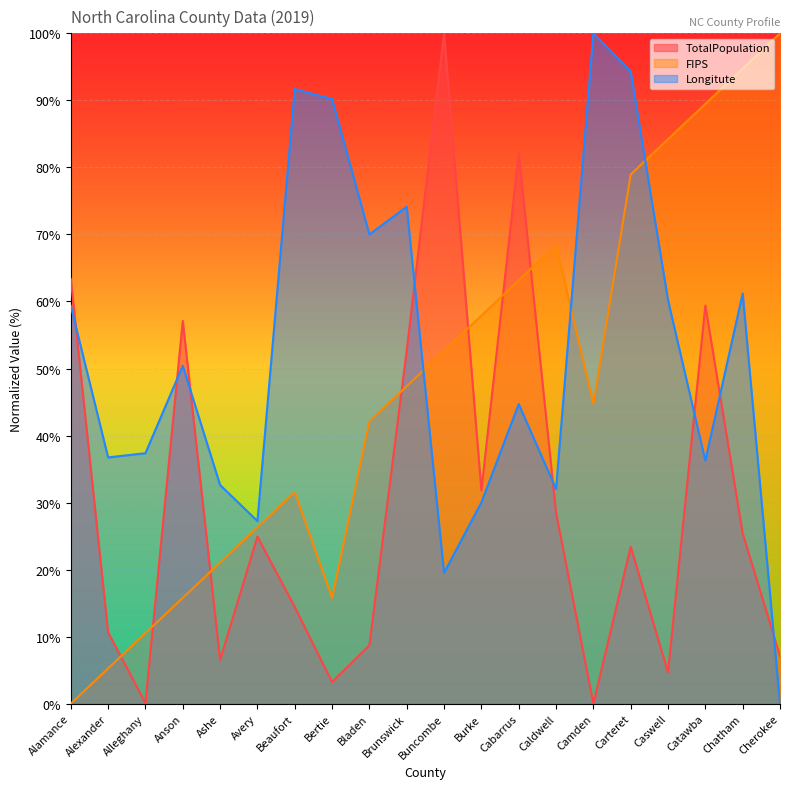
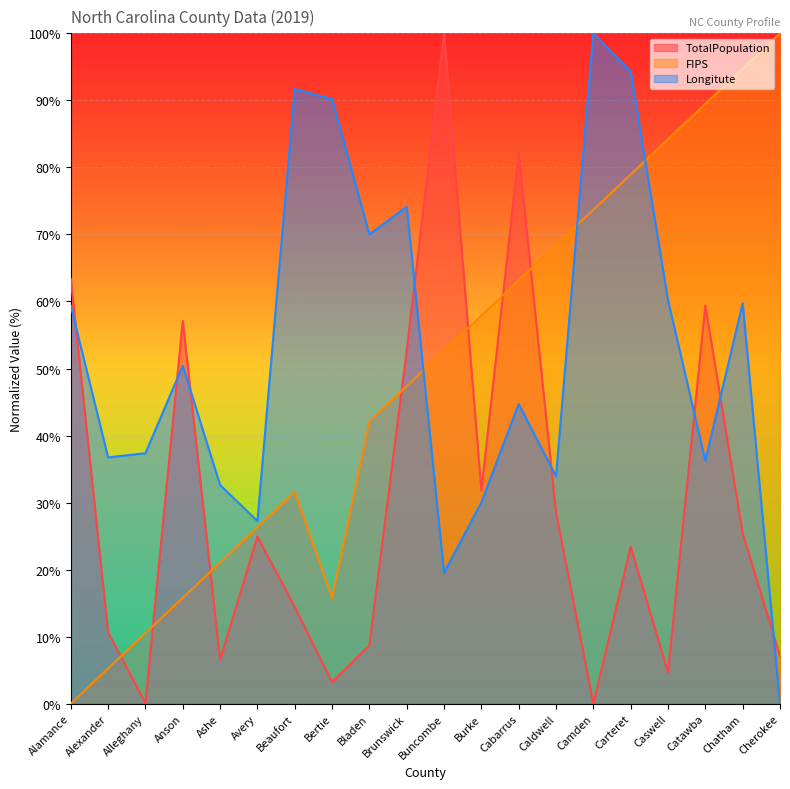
Longitute, Caldwell: 32% -> 34%
FIPS, Camden: 45% -> 74%
Longitute, Chatham: 61% -> 60%
